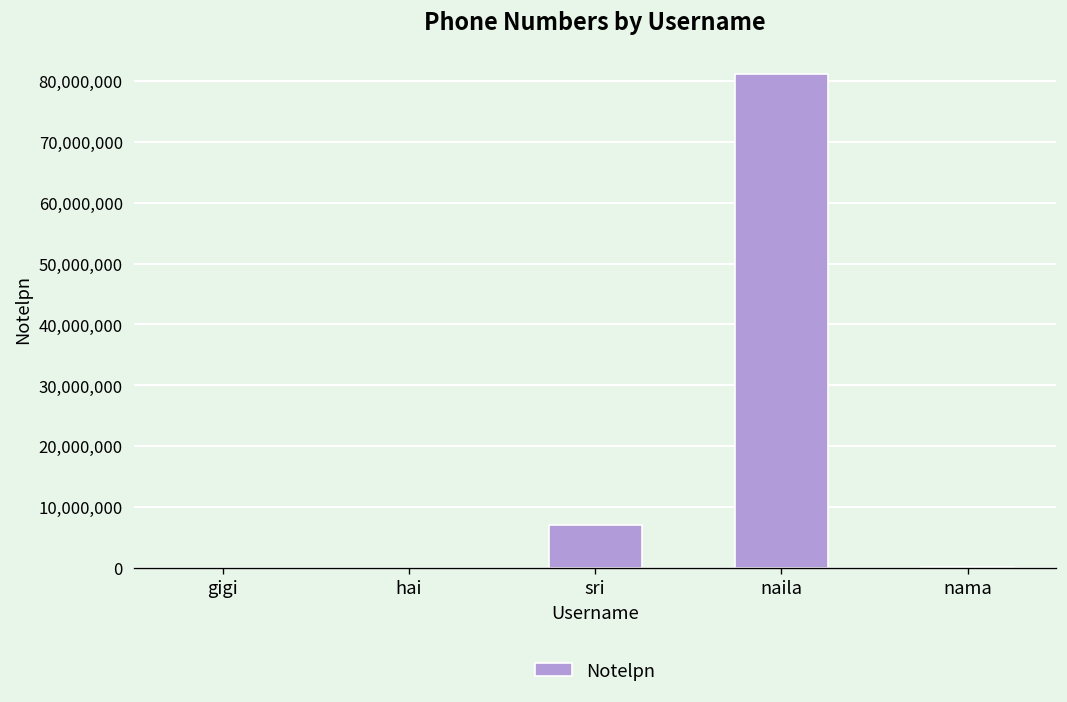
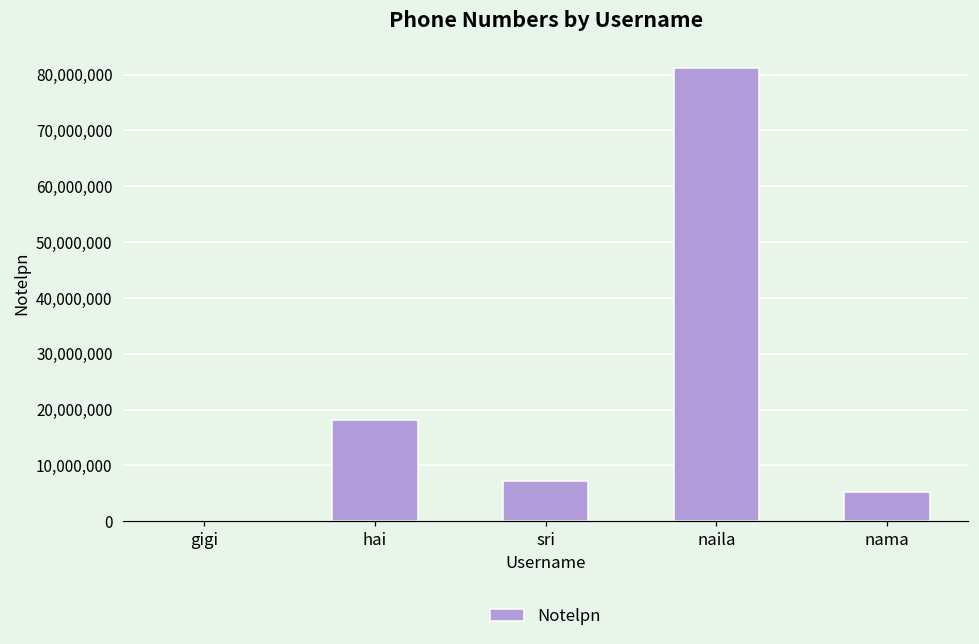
hai: 0 -> 18,000,000
nama: 0 -> 5,000,000
